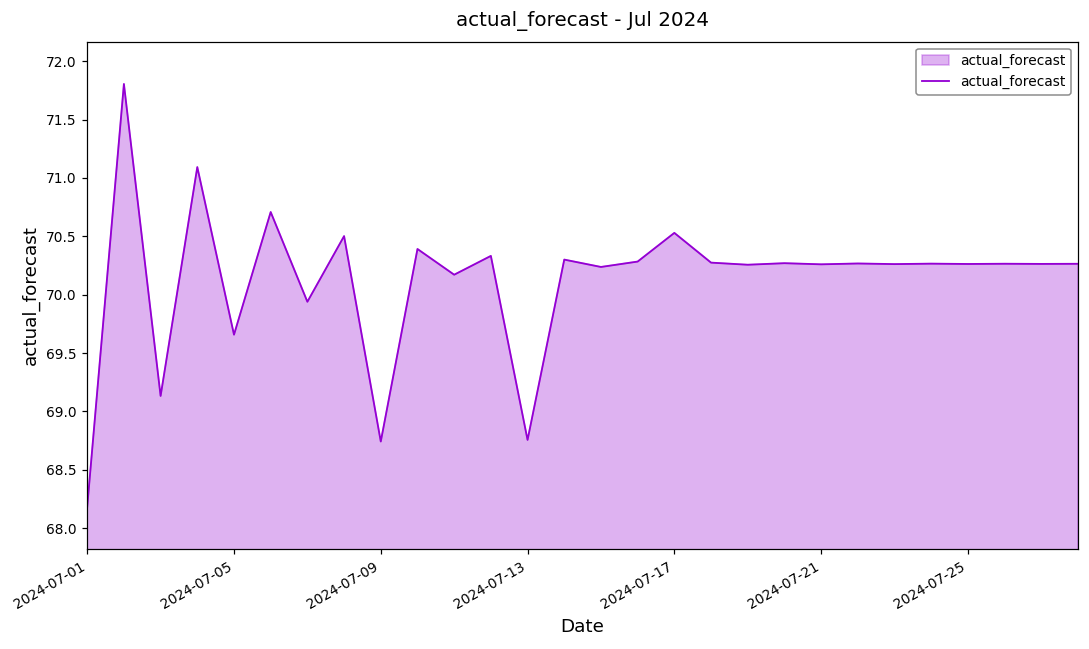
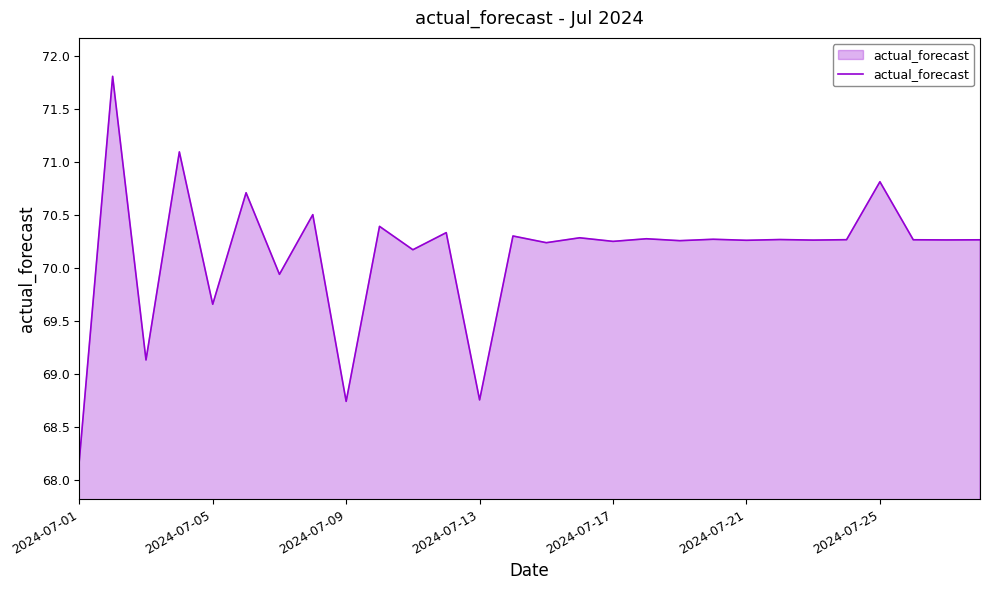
2024-07-17: 70.53 -> 70.25
2024-07-25: 70.26 -> 70.81
